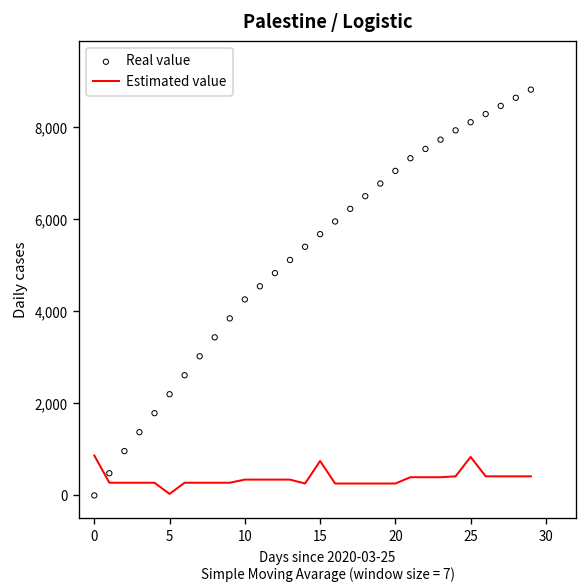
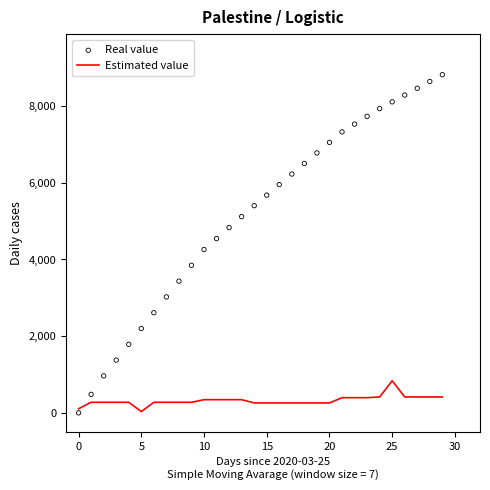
Estimated value, 0: 900 -> 100
Estimated value, 15: 700 -> 300
